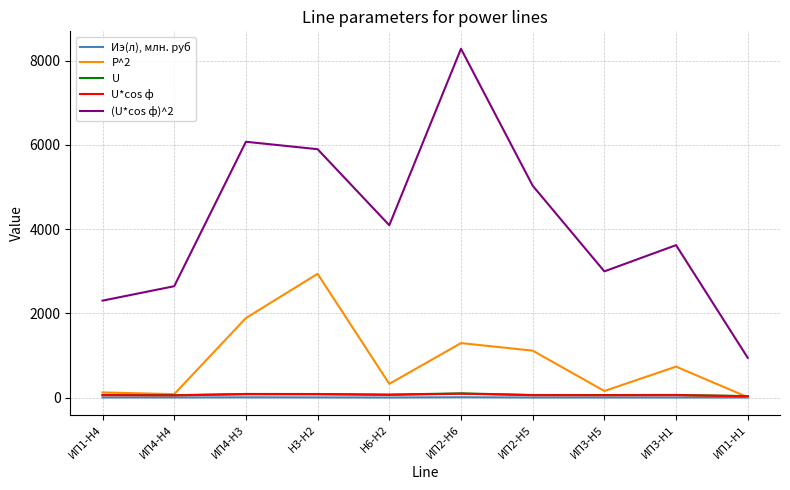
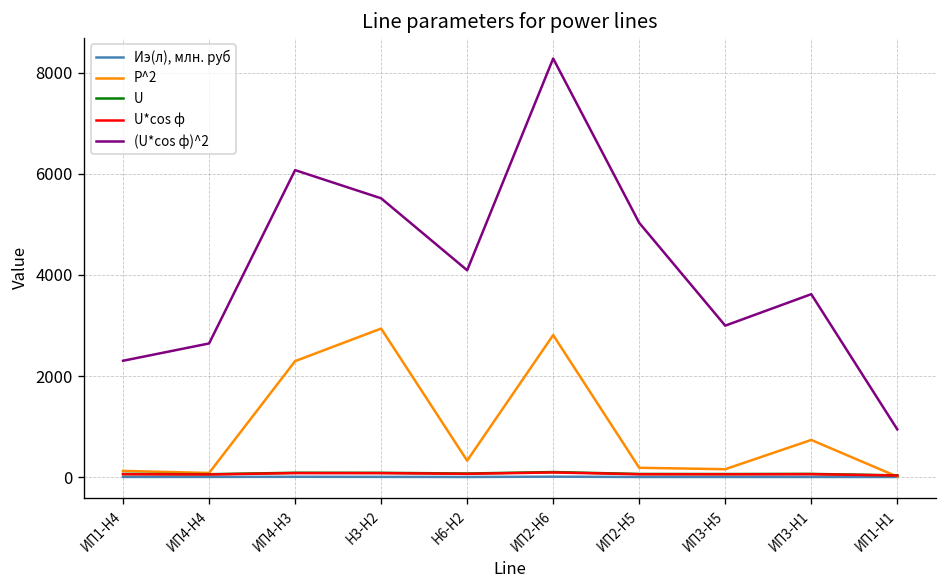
P^2, ИП4-Н3: 1900 -> 2300
(U*cos ф)^2, Н3-Н2: 5900 -> 5500
P^2, ИП2-Н6: 1300 -> 2800
P^2, ИП2-Н5: 1100 -> 200
